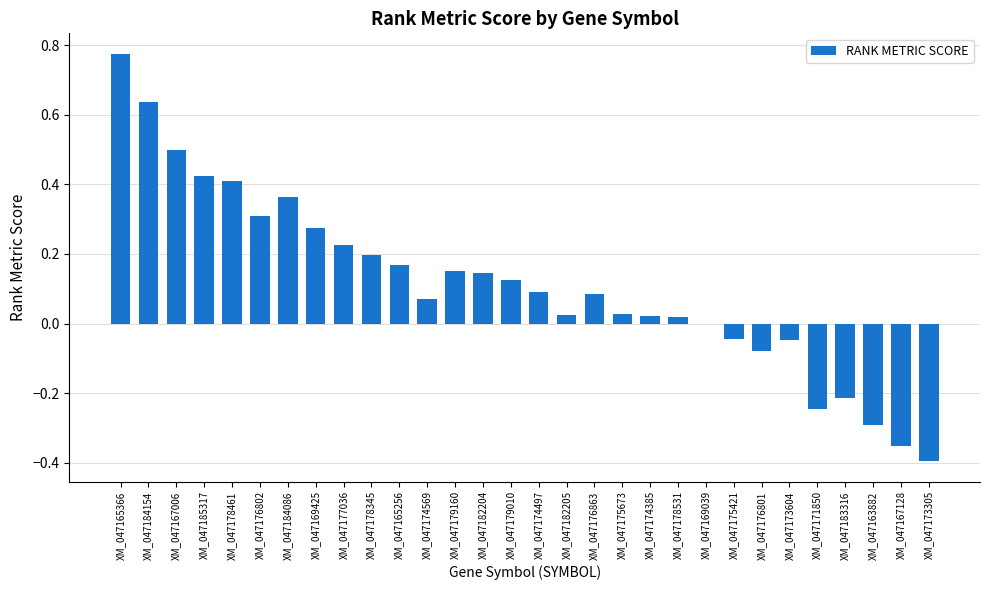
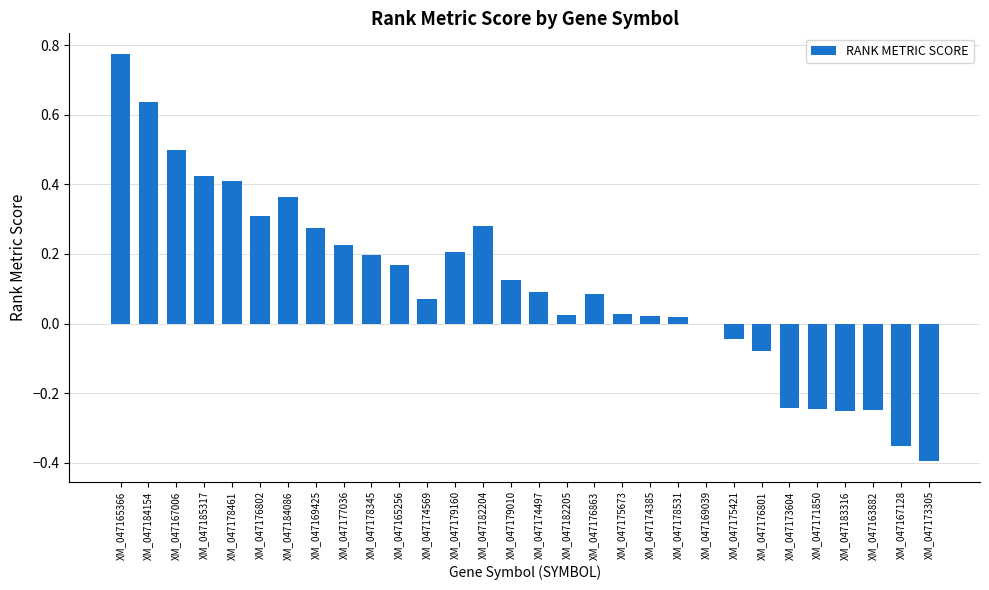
XM_047179160: 0.15 -> 0.21
XM_047182204: 0.14 -> 0.28
XM_047173604: -0.05 -> -0.24
XM_047183316: -0.21 -> -0.25
XM_047163882: -0.29 -> -0.25
